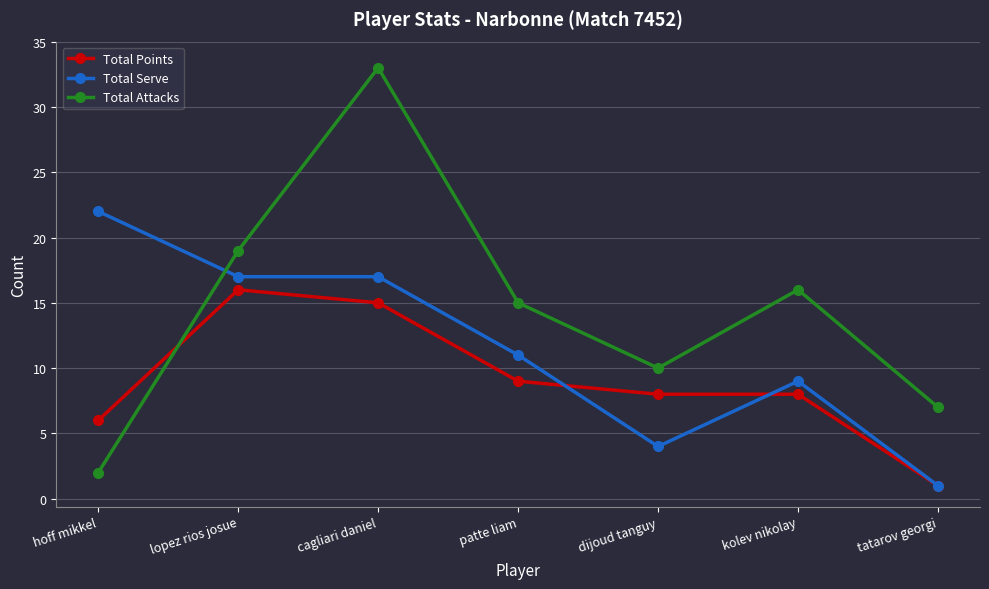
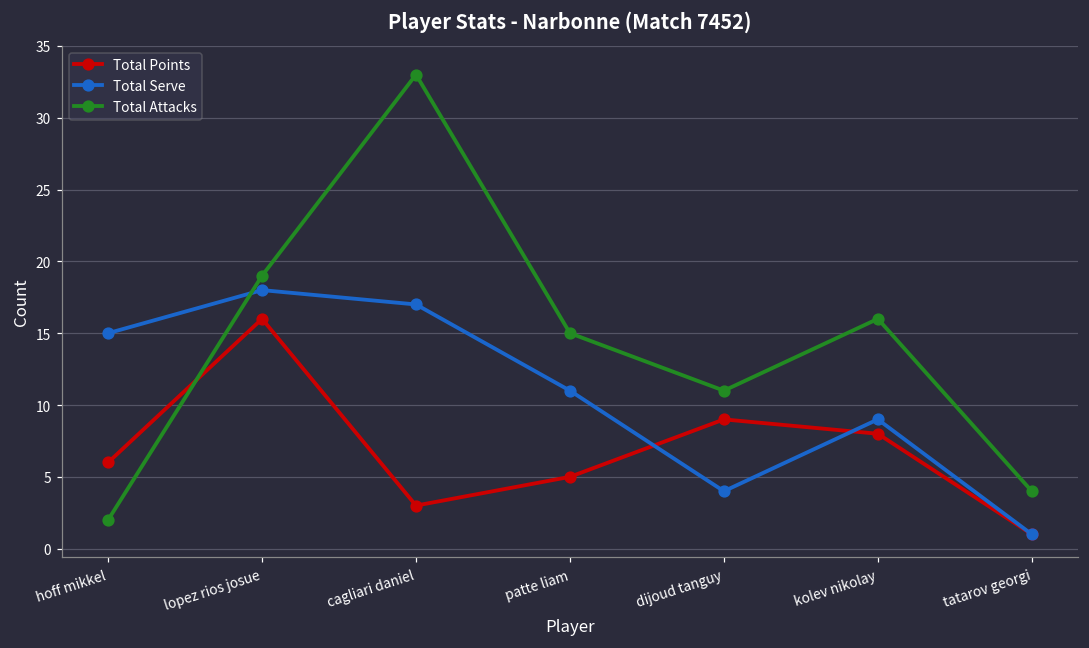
Total Serve, hoff mikkel: 22 -> 15
Total Serve, lopez rios josue: 17 -> 18
Total Points, cagliari daniel: 15 -> 3
Total Points, patte liam: 9 -> 5
Total Points, dijoud tanguy: 8 -> 9
Total Attacks, dijoud tanguy: 10 -> 11
Total Attacks, tatarov georgi: 7 -> 4
